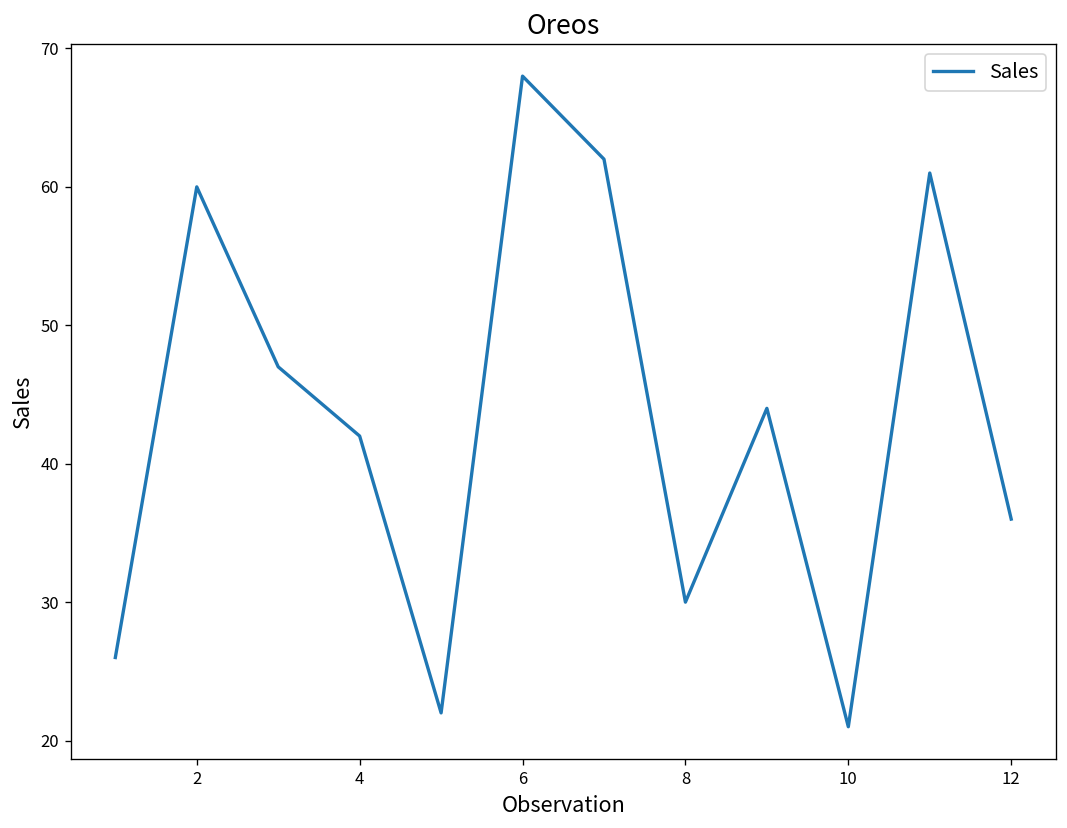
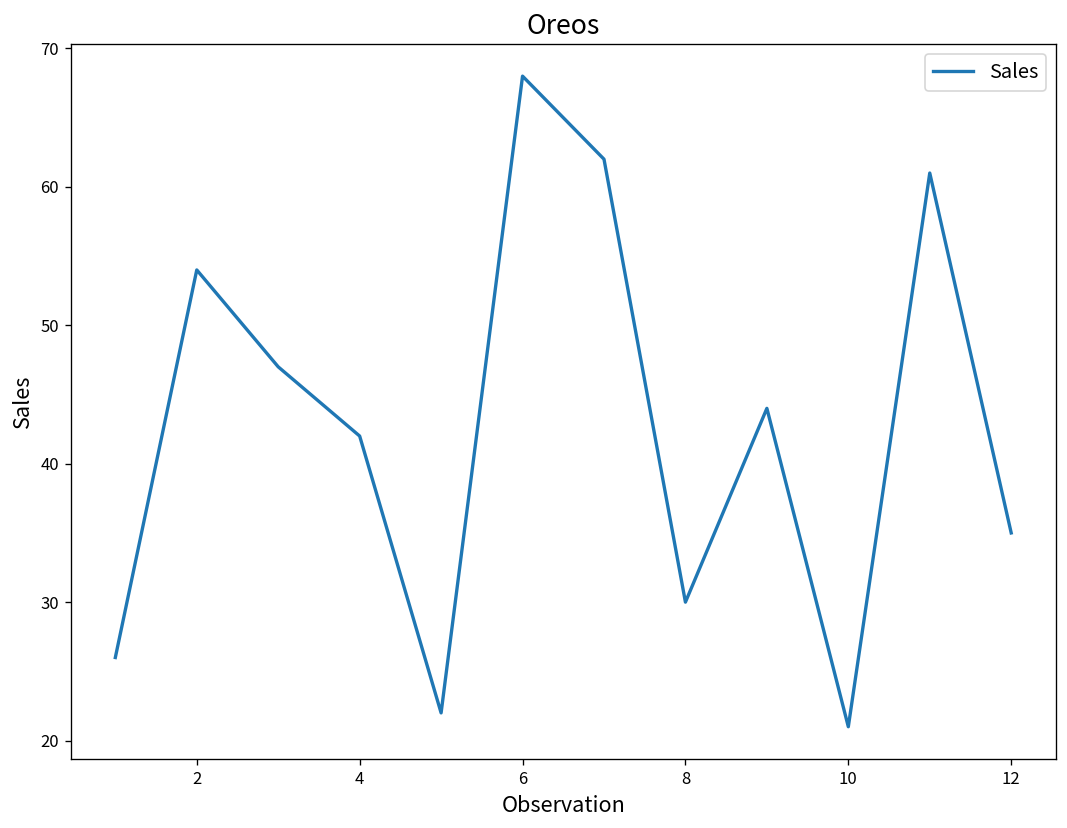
2: 60 -> 54
12: 36 -> 35
